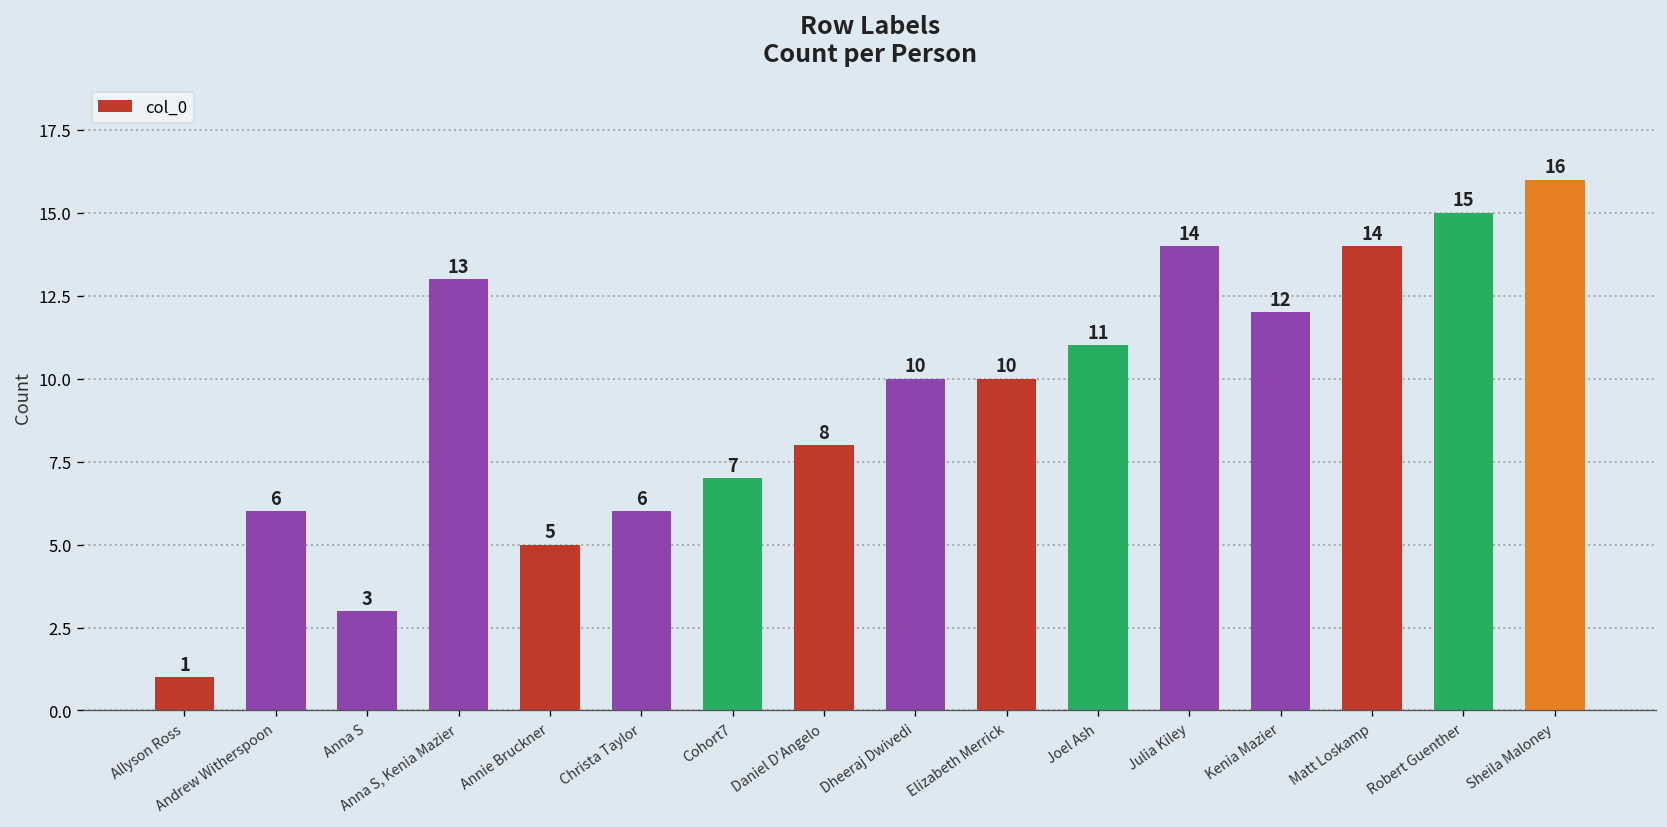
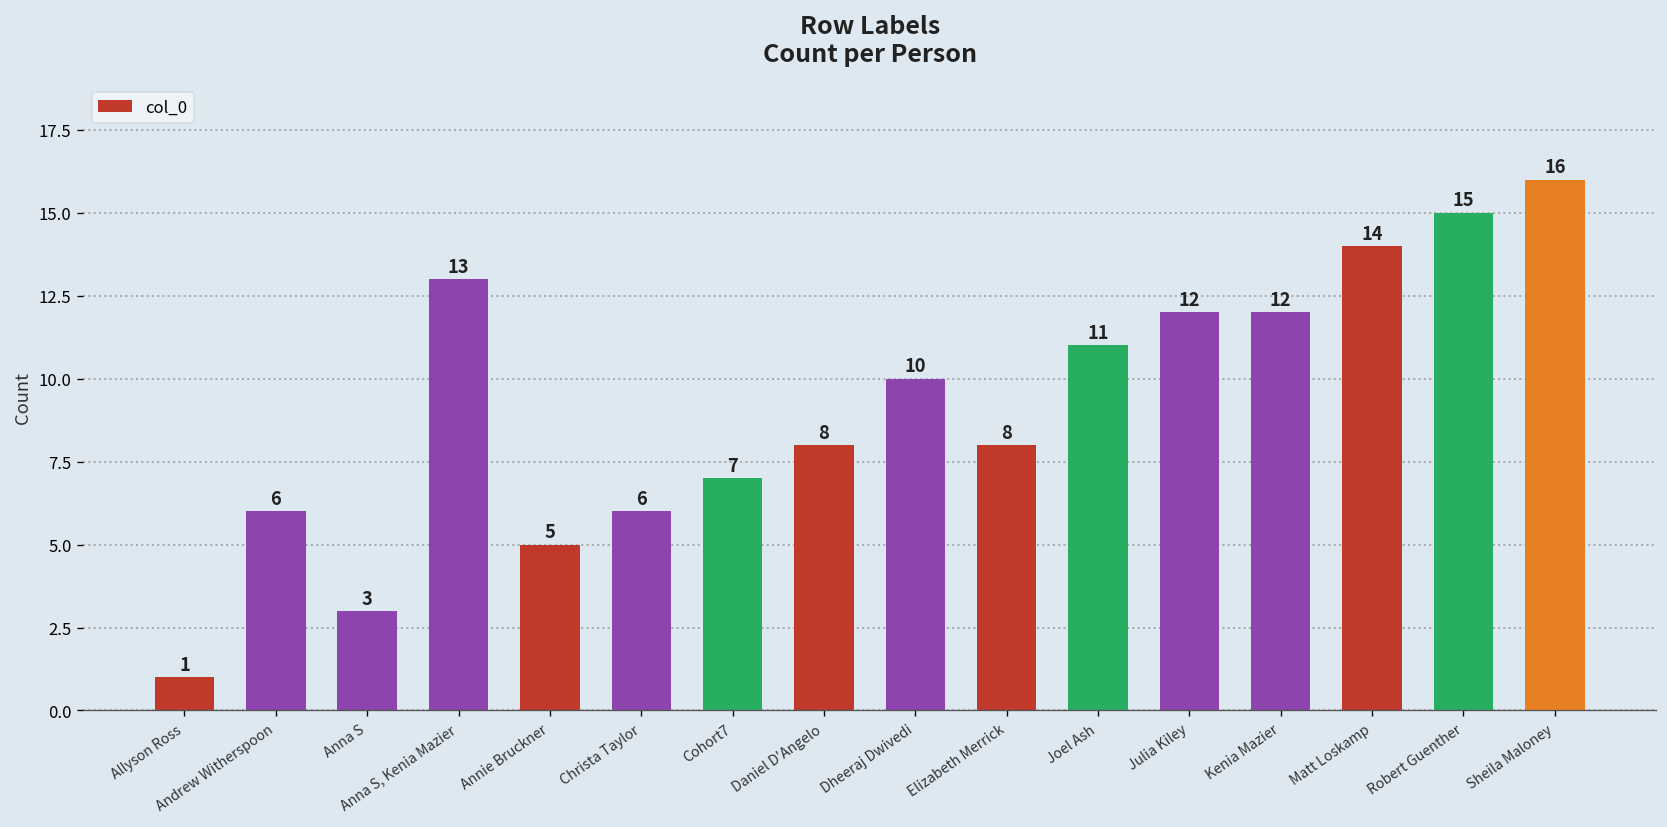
Elizabeth Merrick: 10 -> 8
Julia Kiley: 14 -> 12
